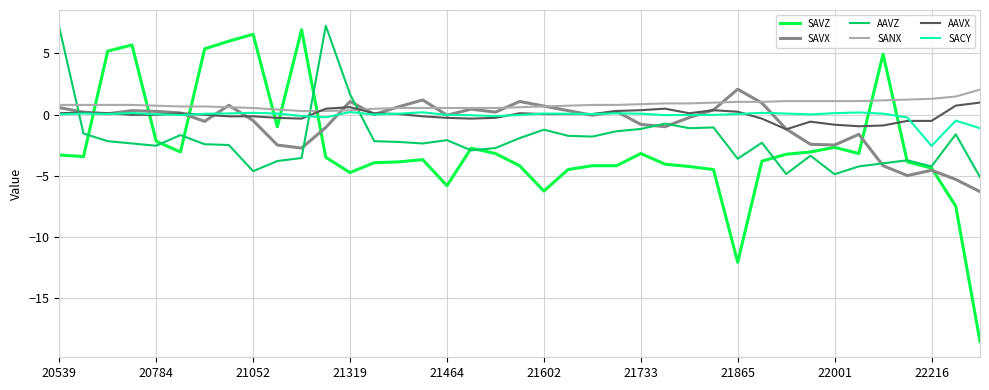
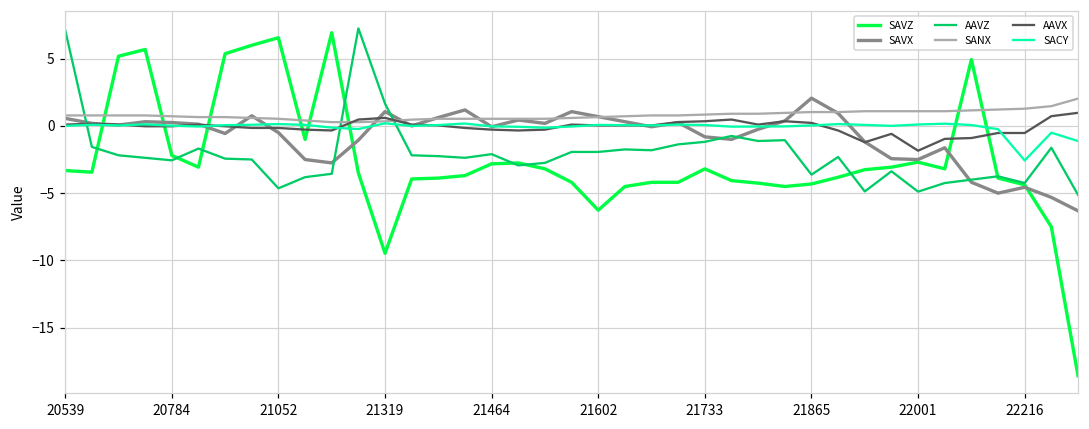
SAVZ, 21319: -4.8 -> -9.5
SAVZ, 21464: -5.8 -> -2.8
AAVZ, 21602: -1.2 -> -1.9
SAVZ, 21865: -12.1 -> -4.3
AAVX, 22001: -0.8 -> -1.8
